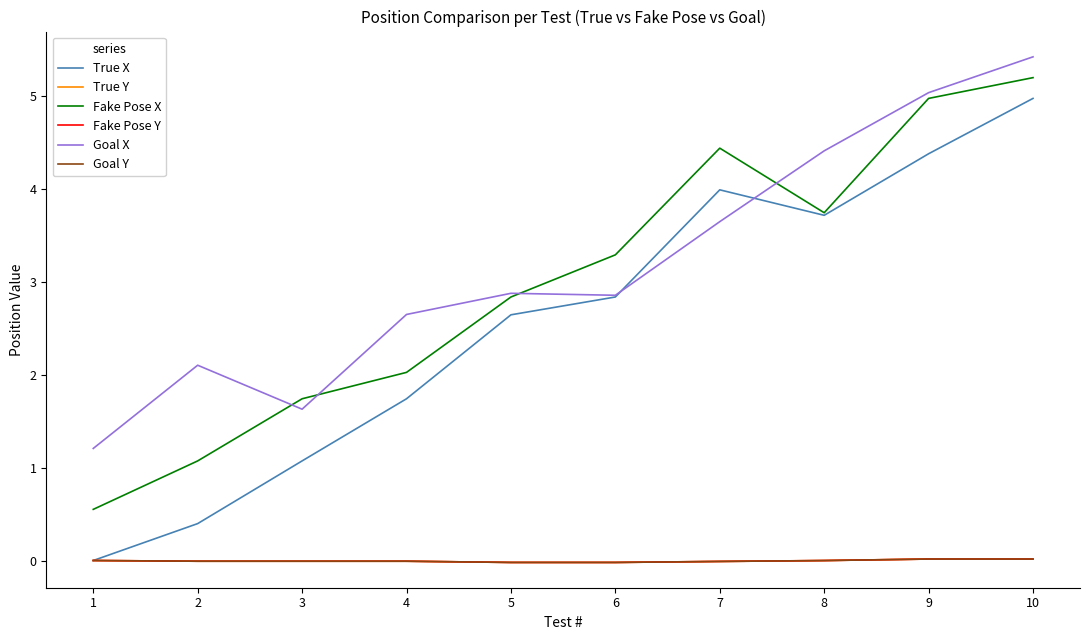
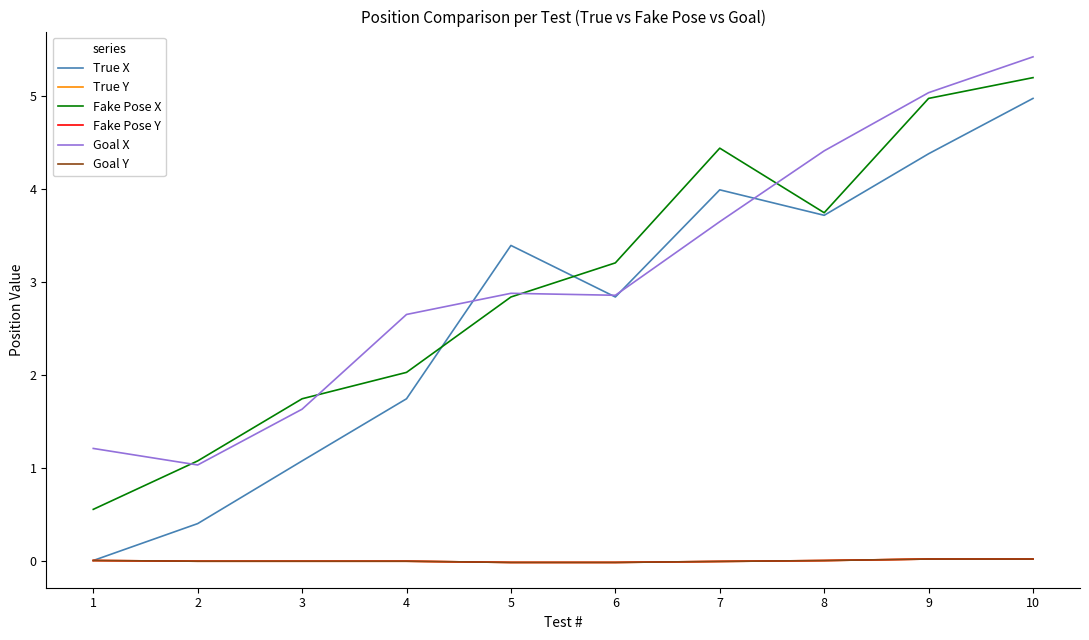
Goal X, 2: 2.1 -> 1.0
True X, 5: 2.6 -> 3.4
Fake Pose X, 6: 3.3 -> 3.2
